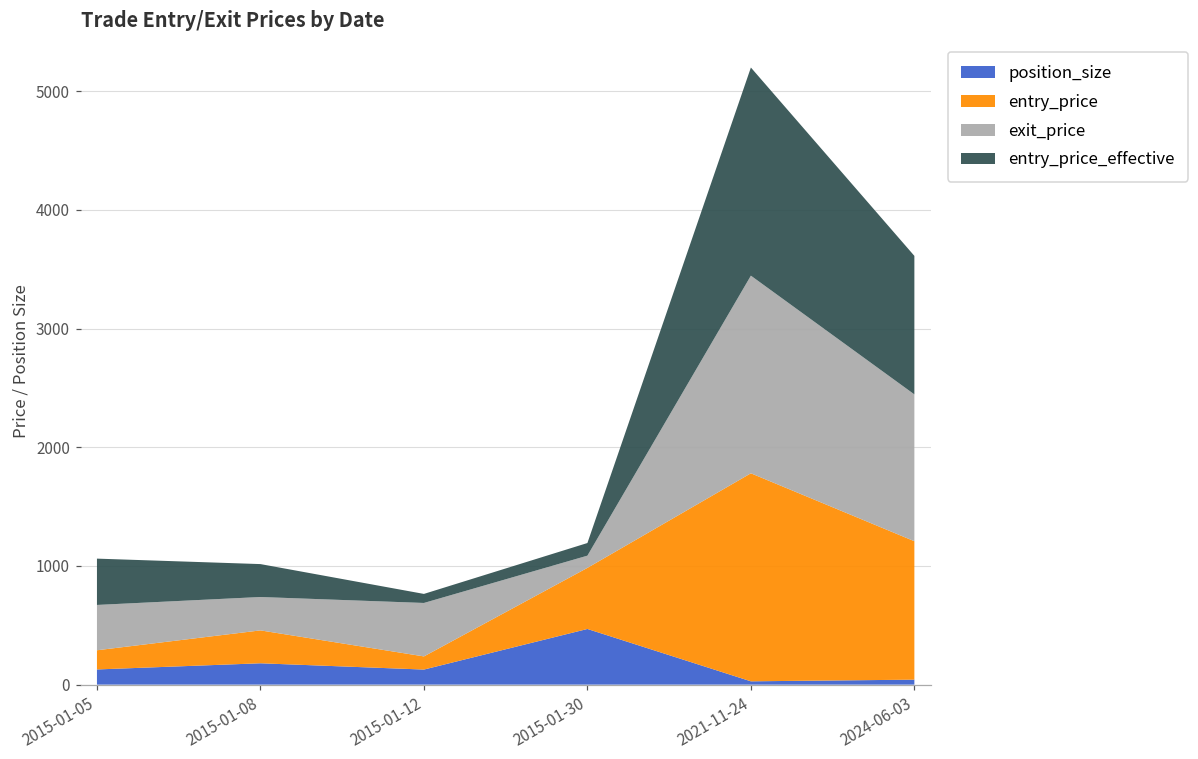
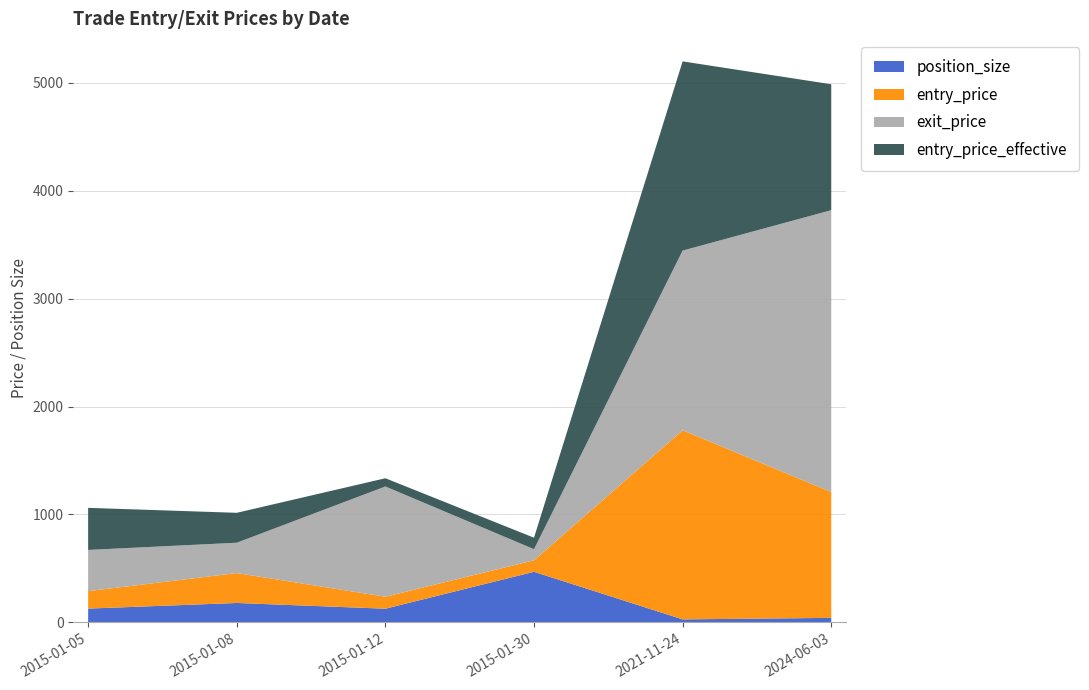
exit_price, 2015-01-12: 450 -> 1020
entry_price, 2015-01-30: 510 -> 110
exit_price, 2024-06-03: 1240 -> 2610
